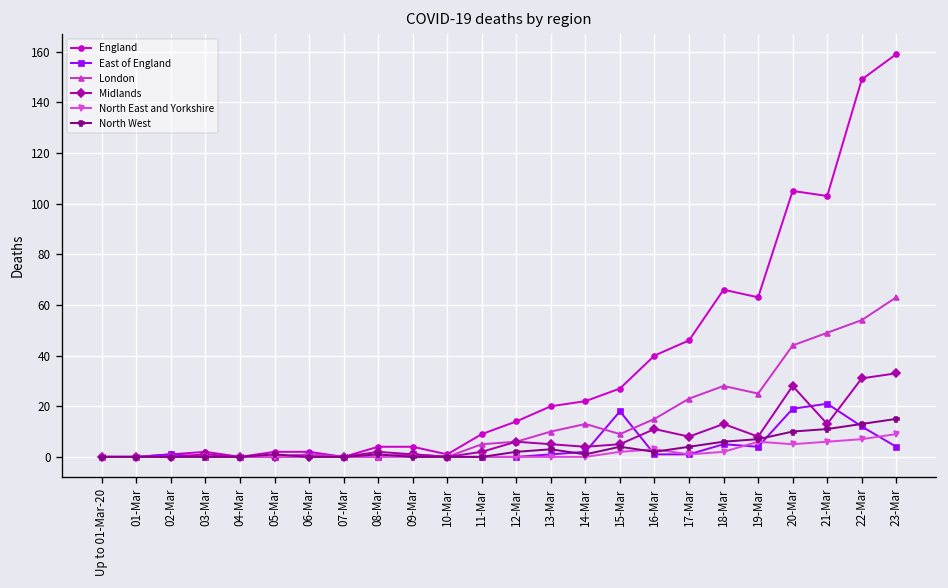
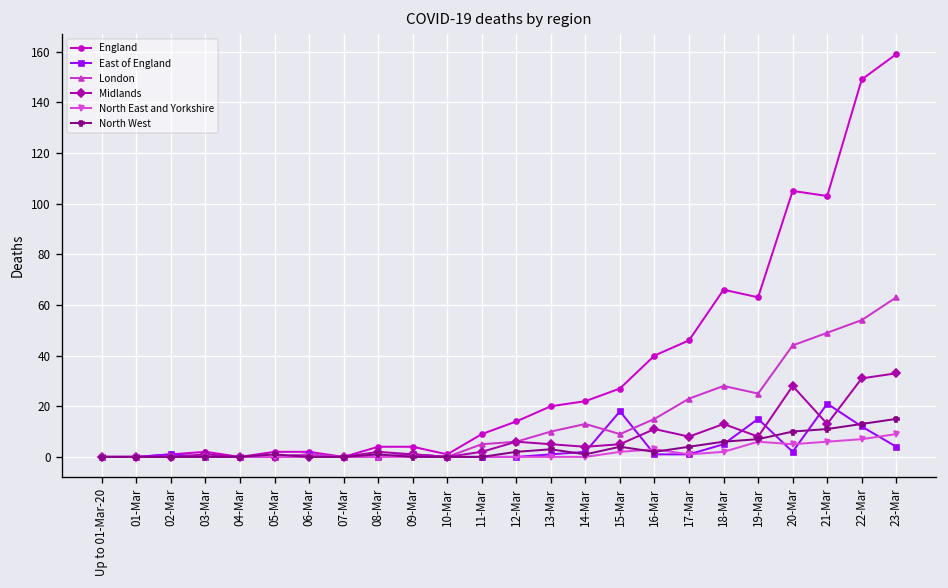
East of England, 19-Mar: 4 -> 15
East of England, 20-Mar: 19 -> 2
